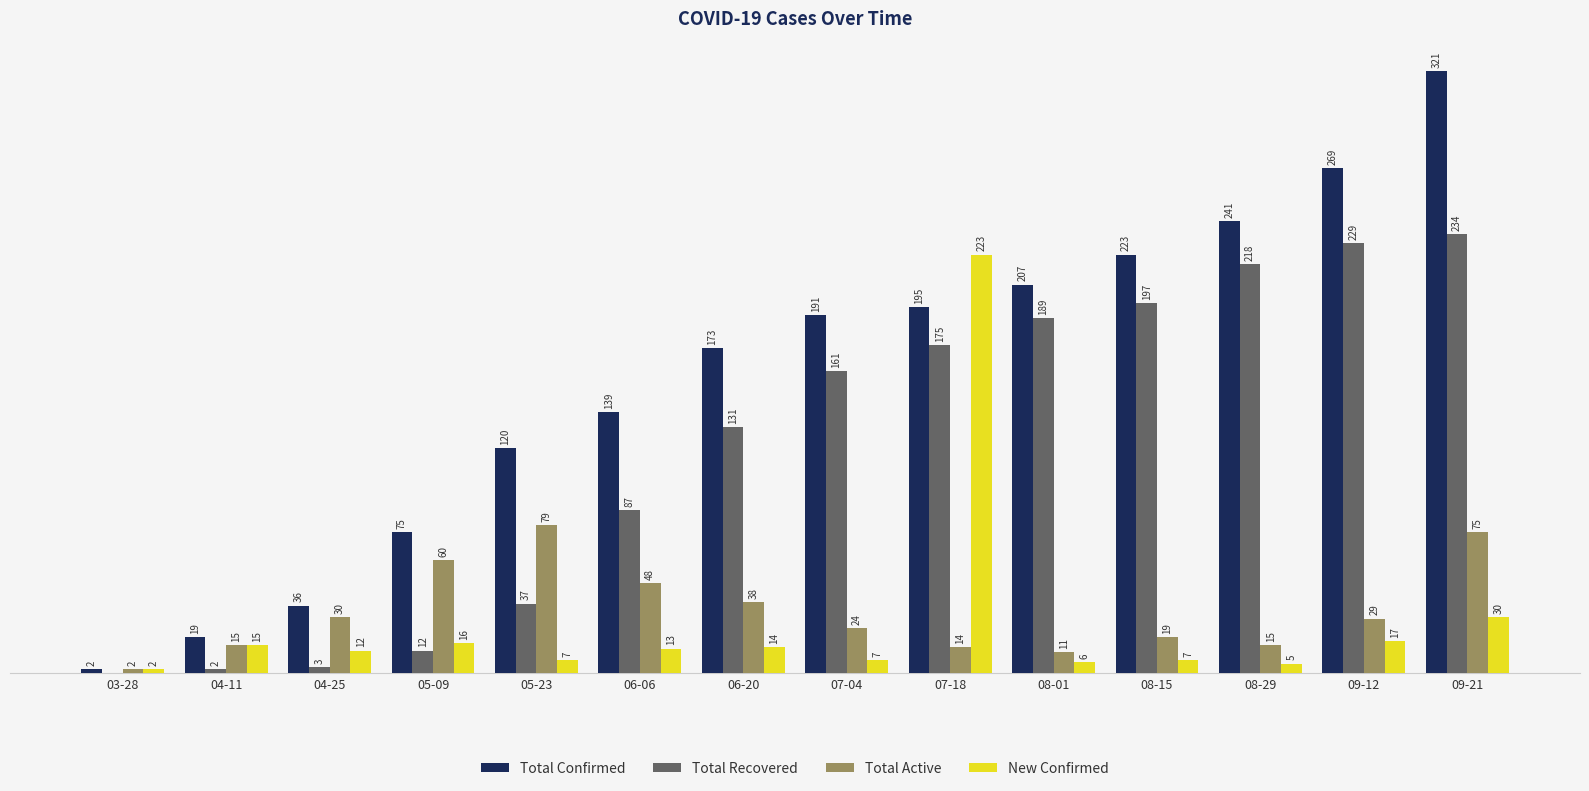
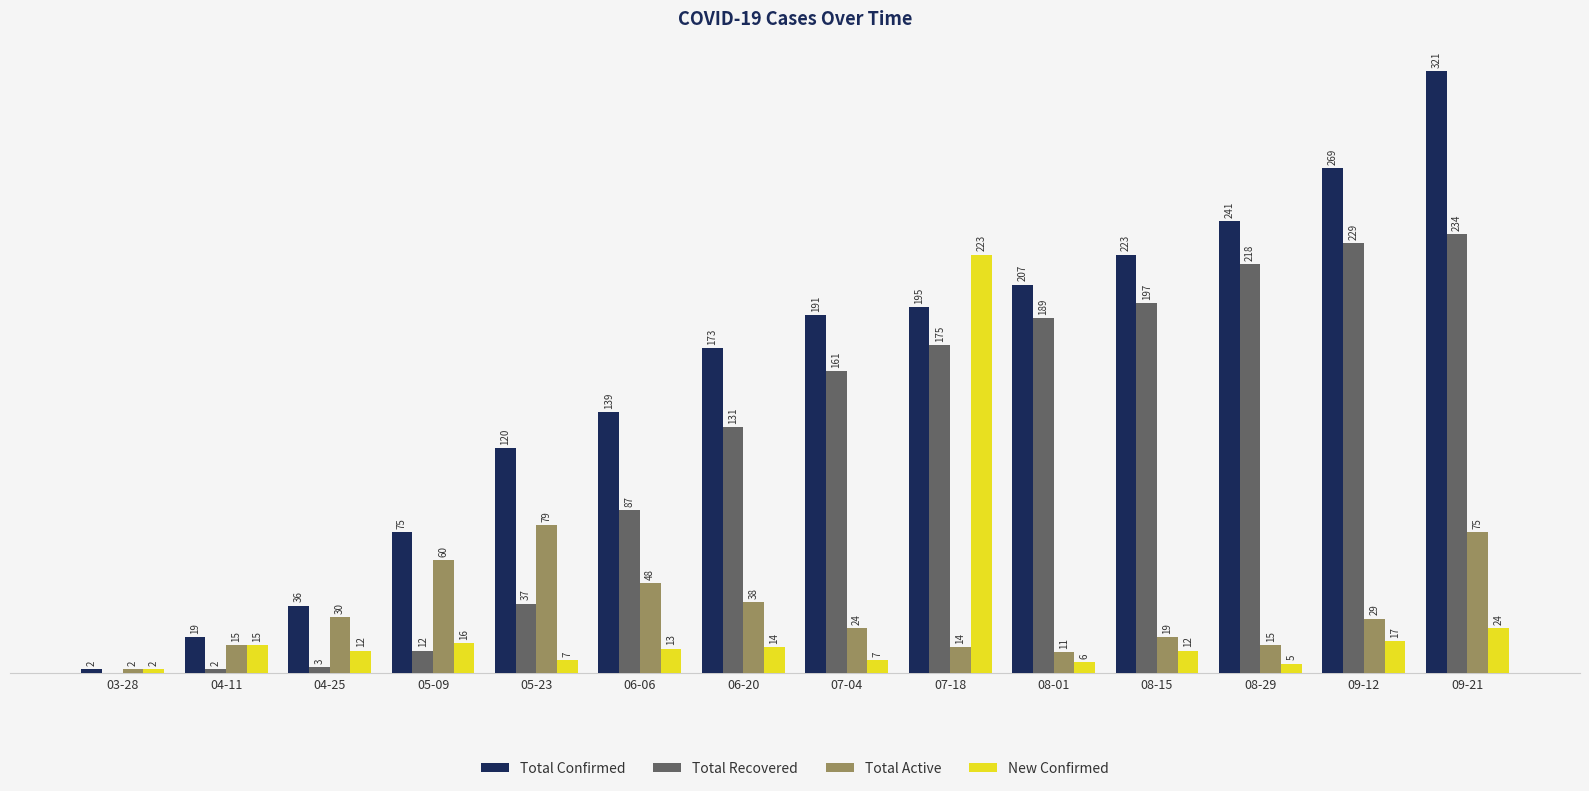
New Confirmed, 08-15: 7 -> 12
New Confirmed, 09-21: 30 -> 24
